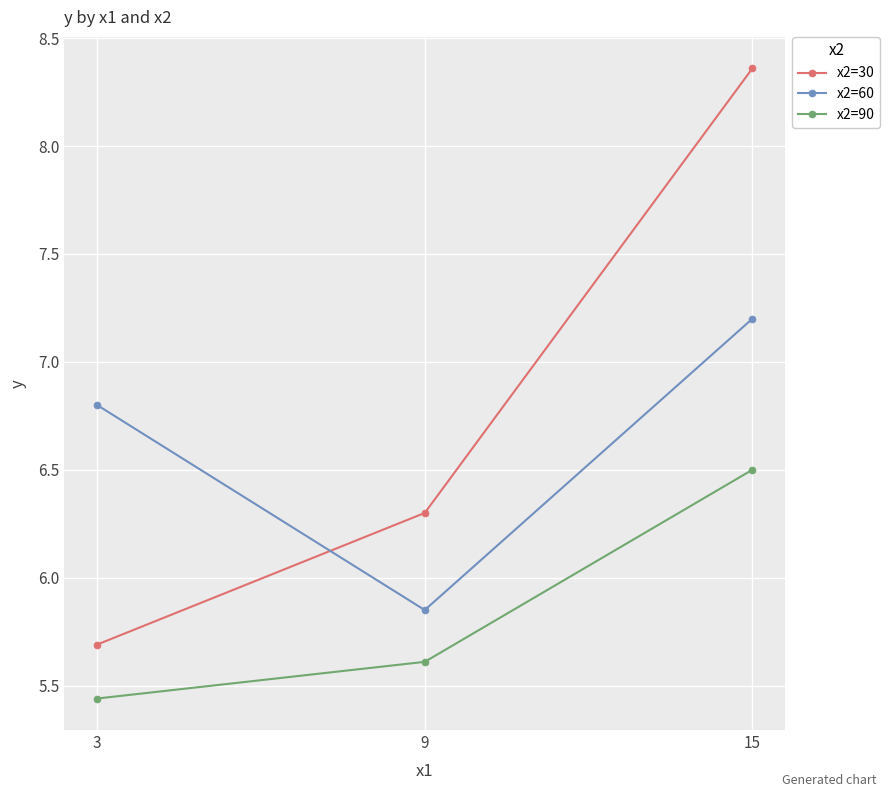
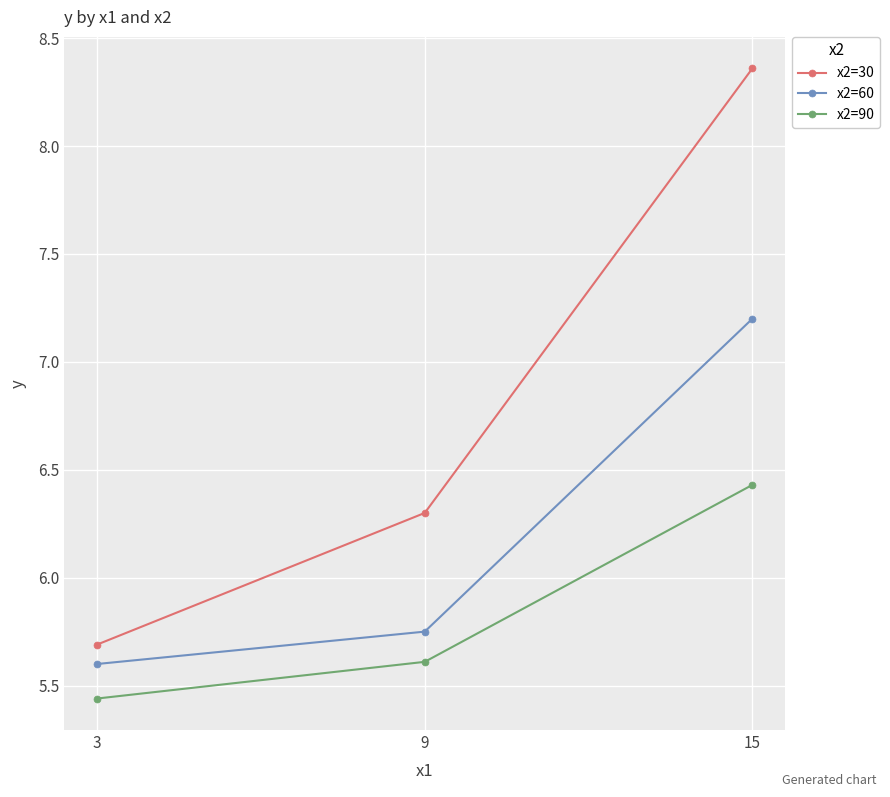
x2=60, 3: 6.8 -> 5.6
x2=60, 9: 5.85 -> 5.75
x2=90, 15: 6.50 -> 6.43
